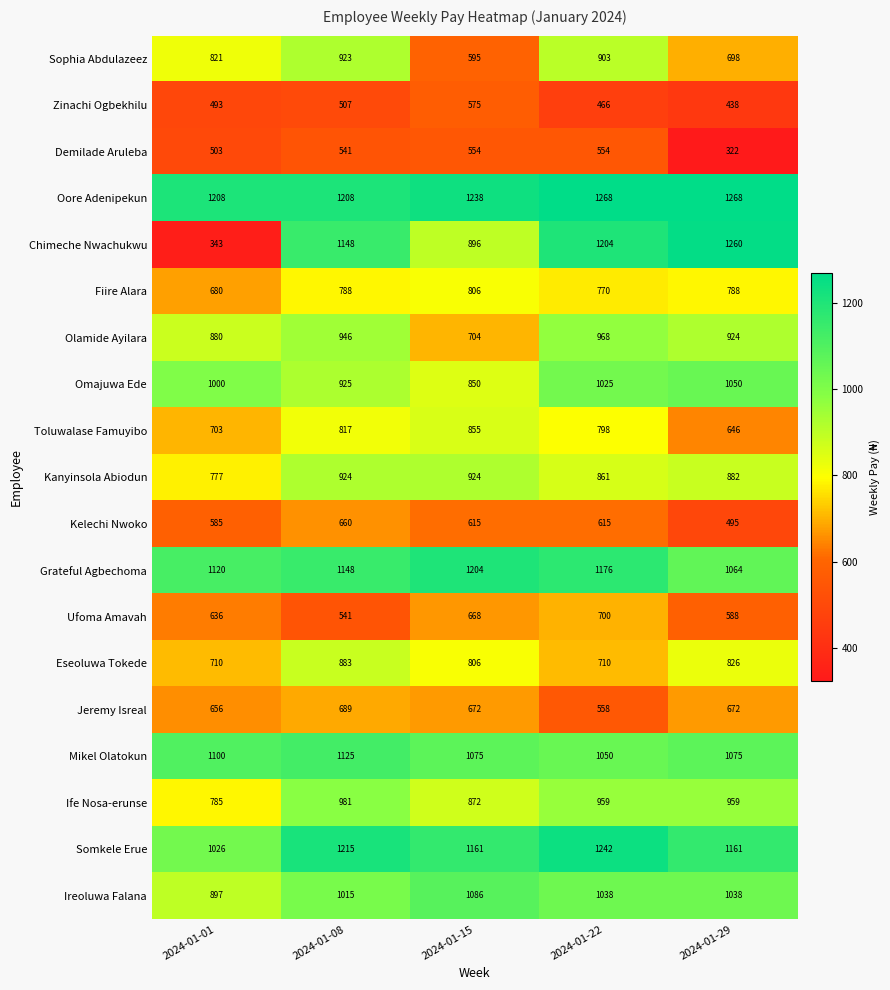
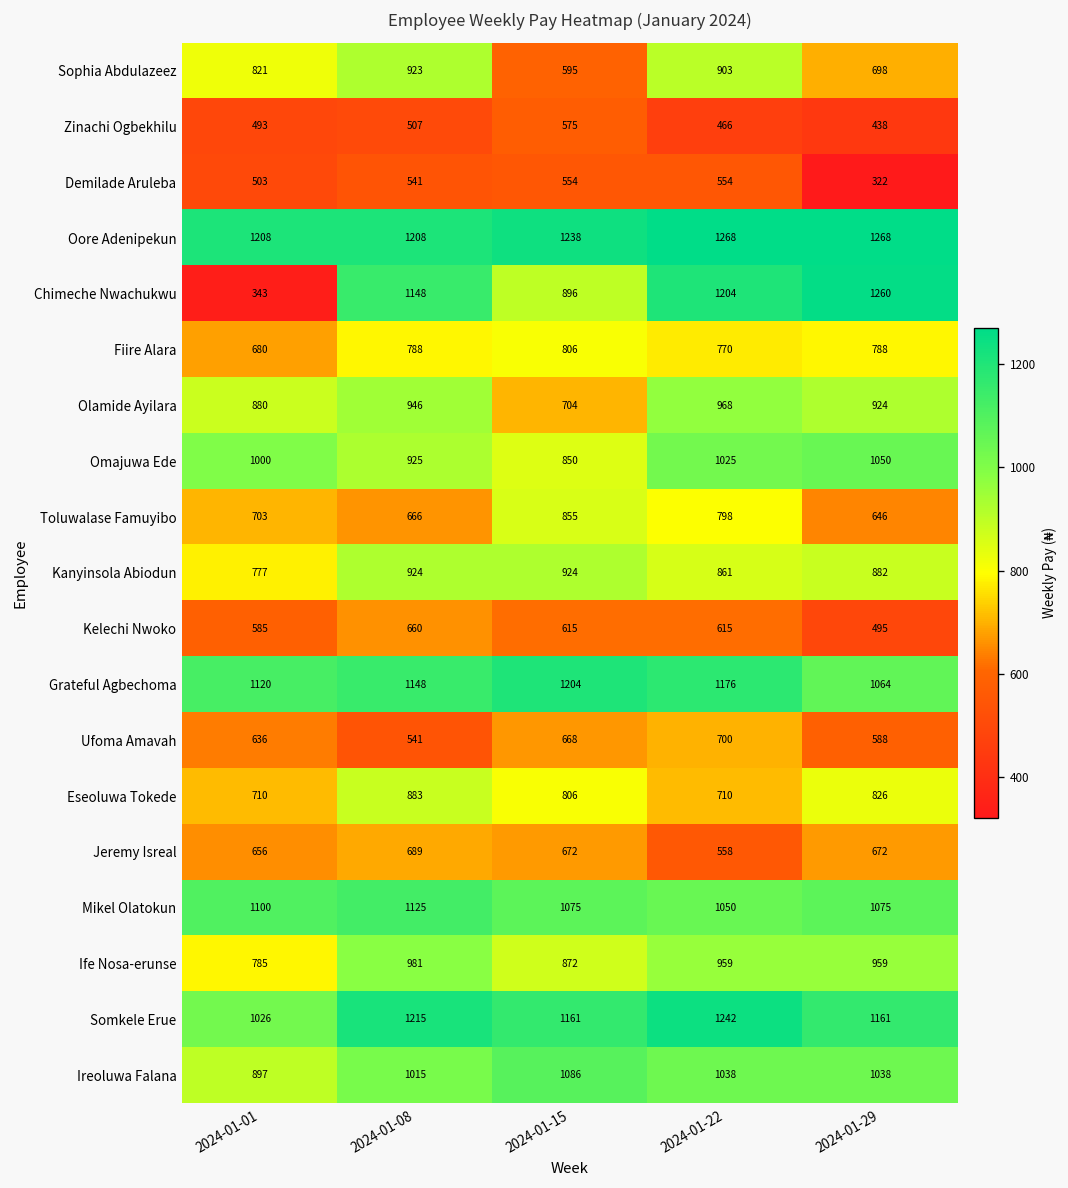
Toluwalase Famuyibo, 2024-01-08: 817 -> 666
